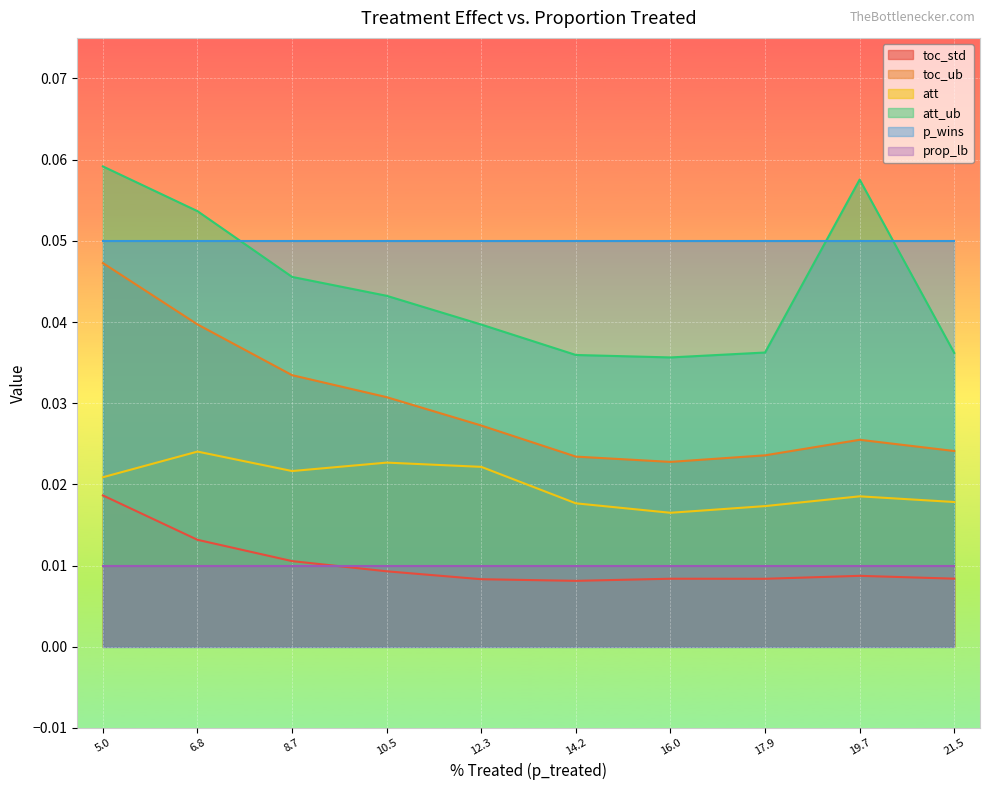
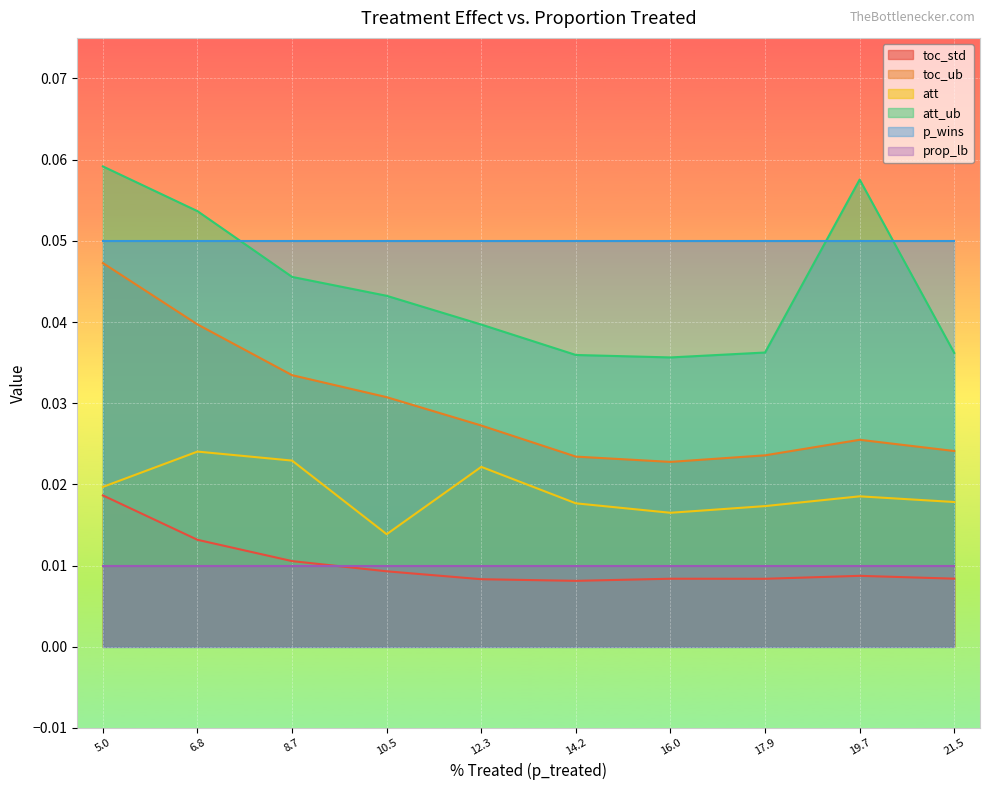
att, 5.0: 0.021 -> 0.020
att, 8.7: 0.022 -> 0.023
att, 10.5: 0.023 -> 0.014
